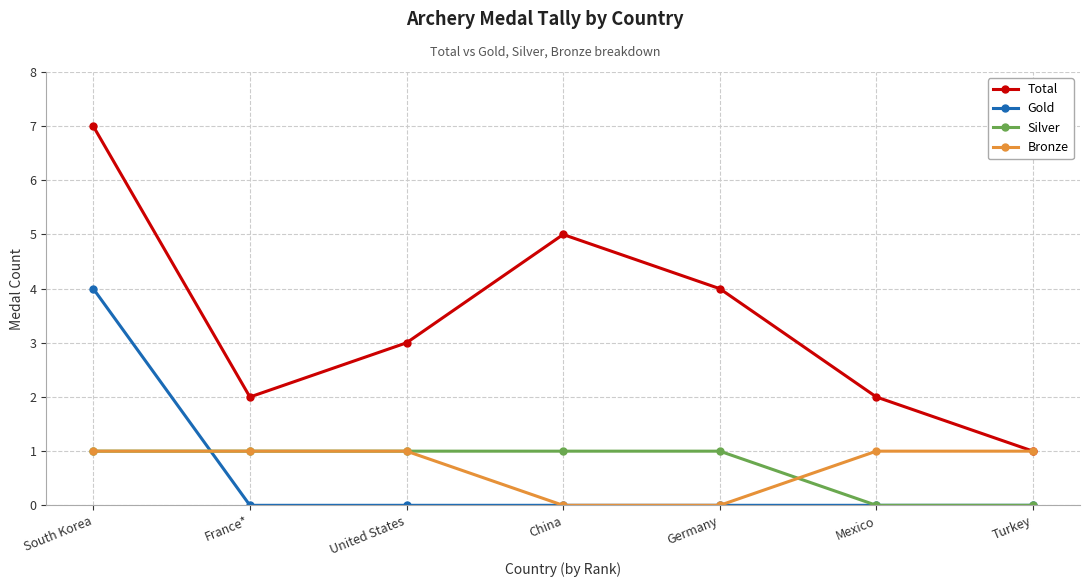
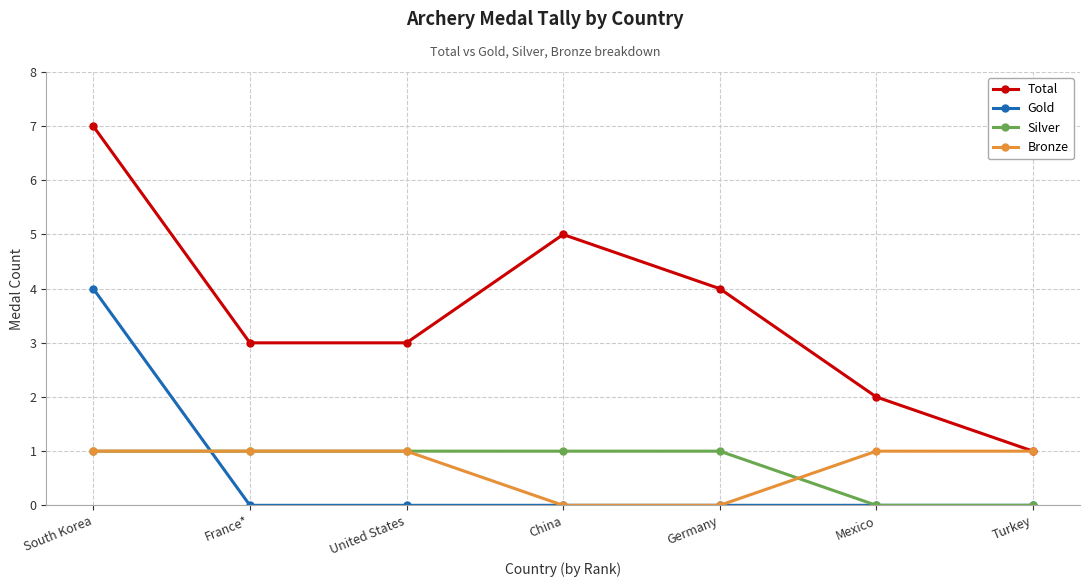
Total, France*: 2 -> 3
